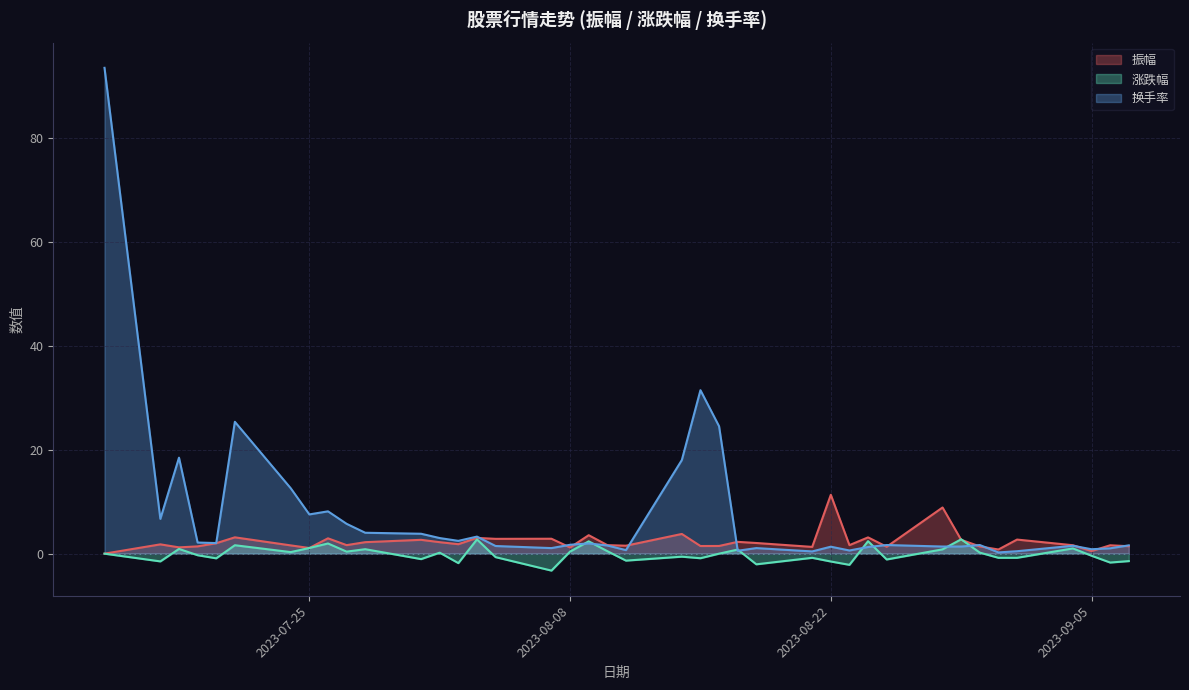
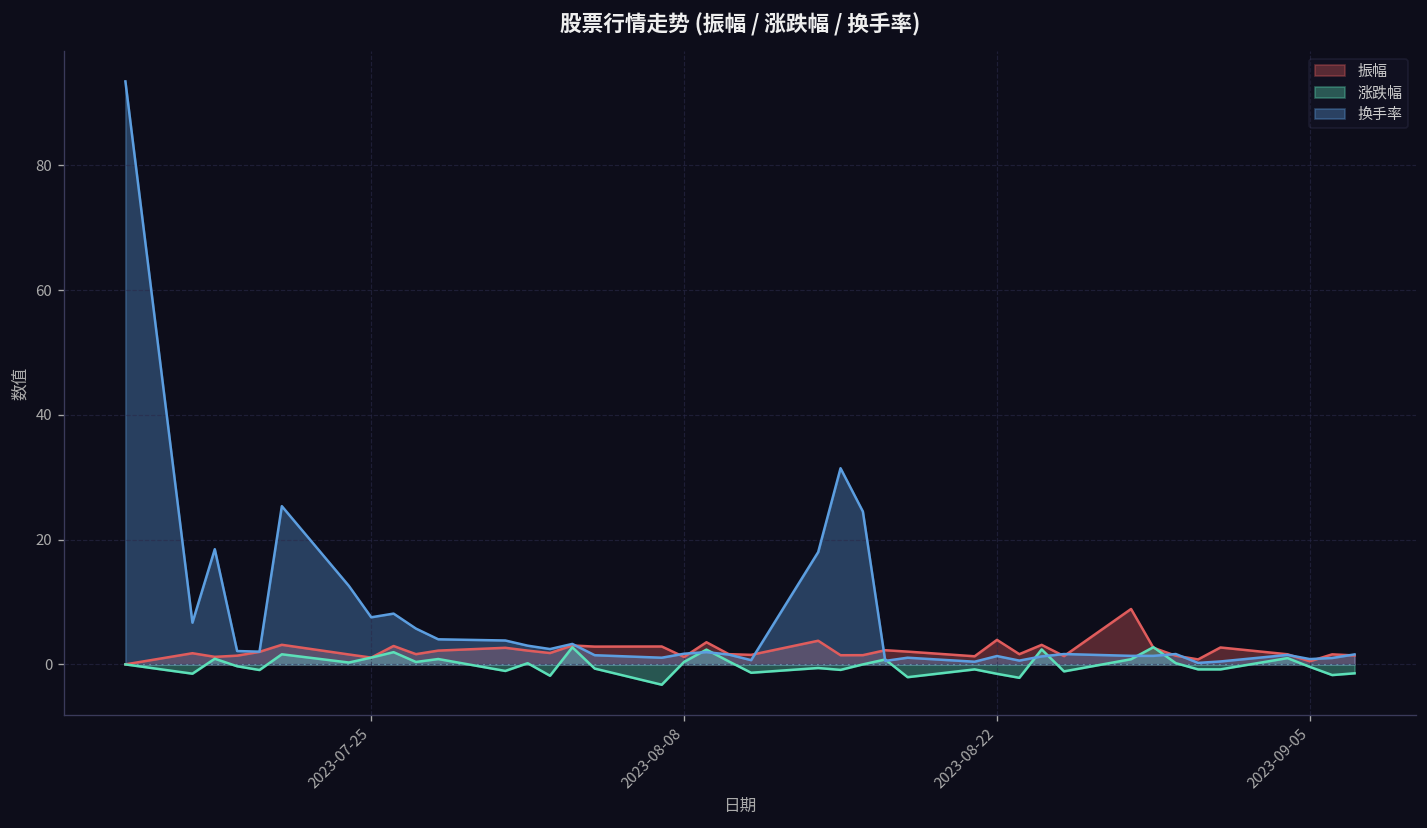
振幅, 2023-08-22: 11 -> 4
